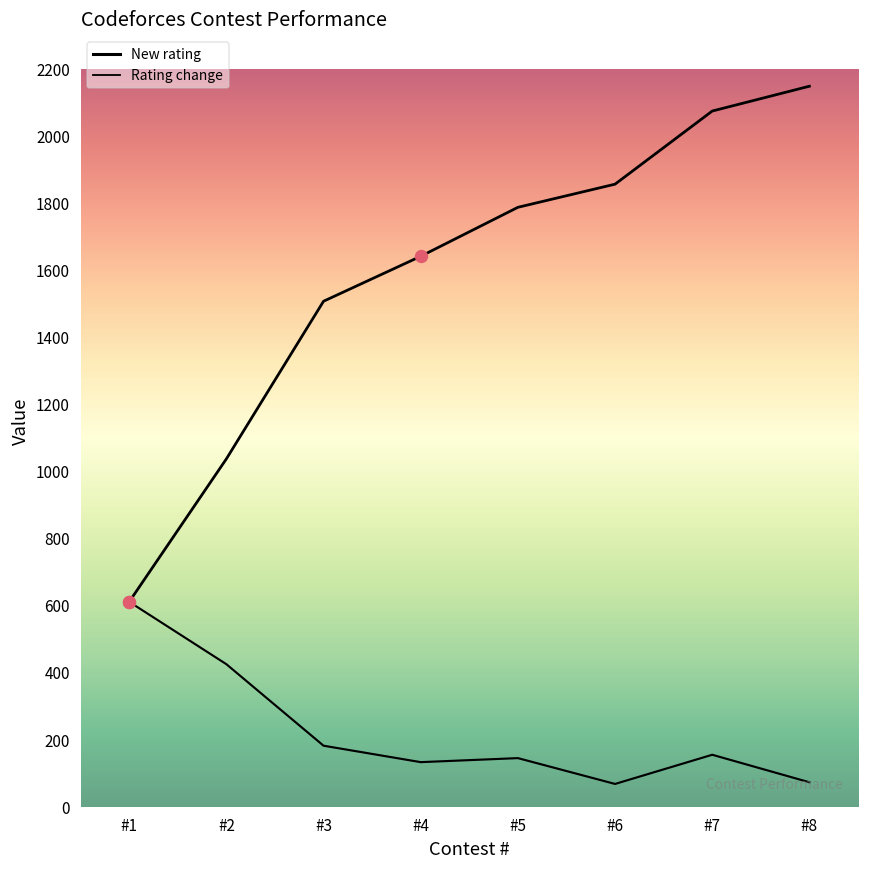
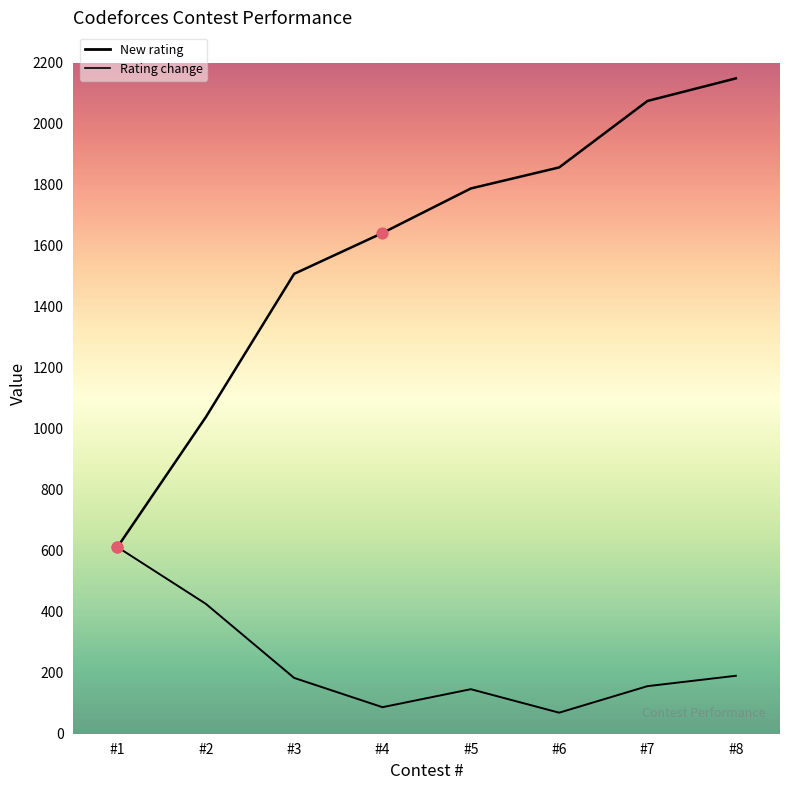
Rating change, #4: 130 -> 90
Rating change, #8: 70 -> 190
